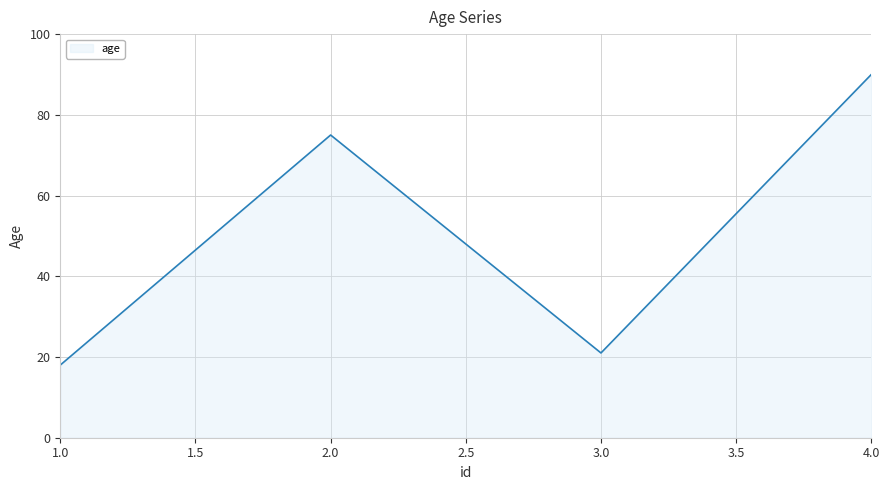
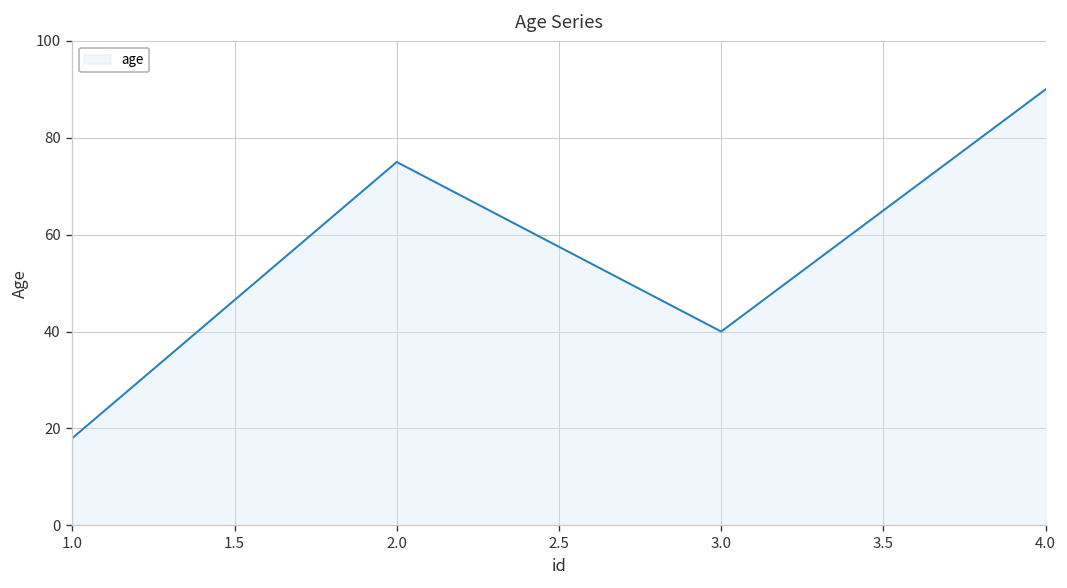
3.0: 21 -> 40
